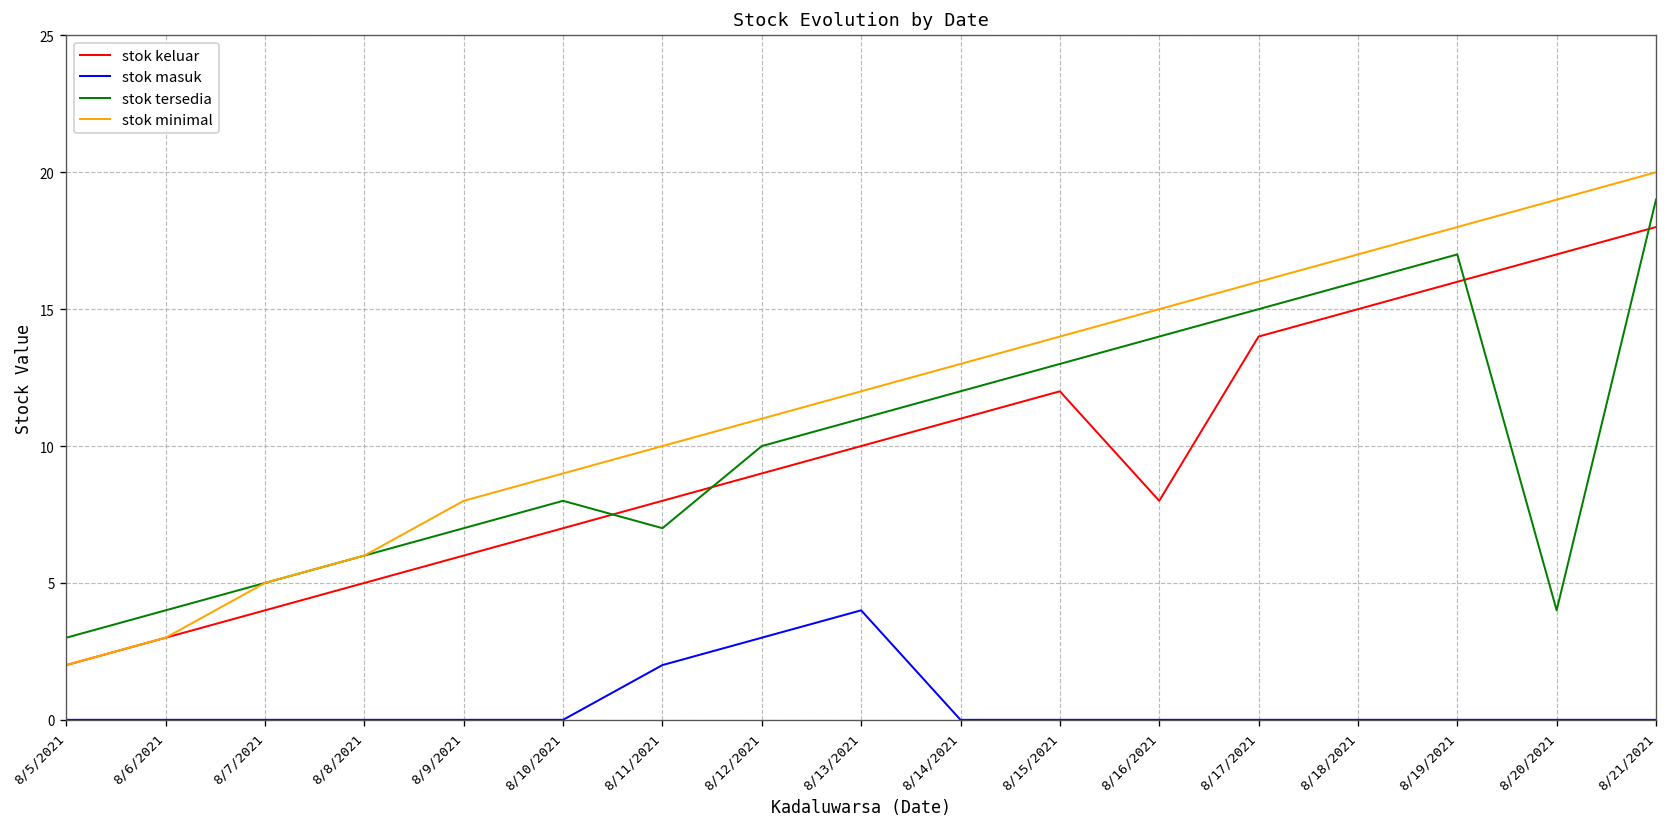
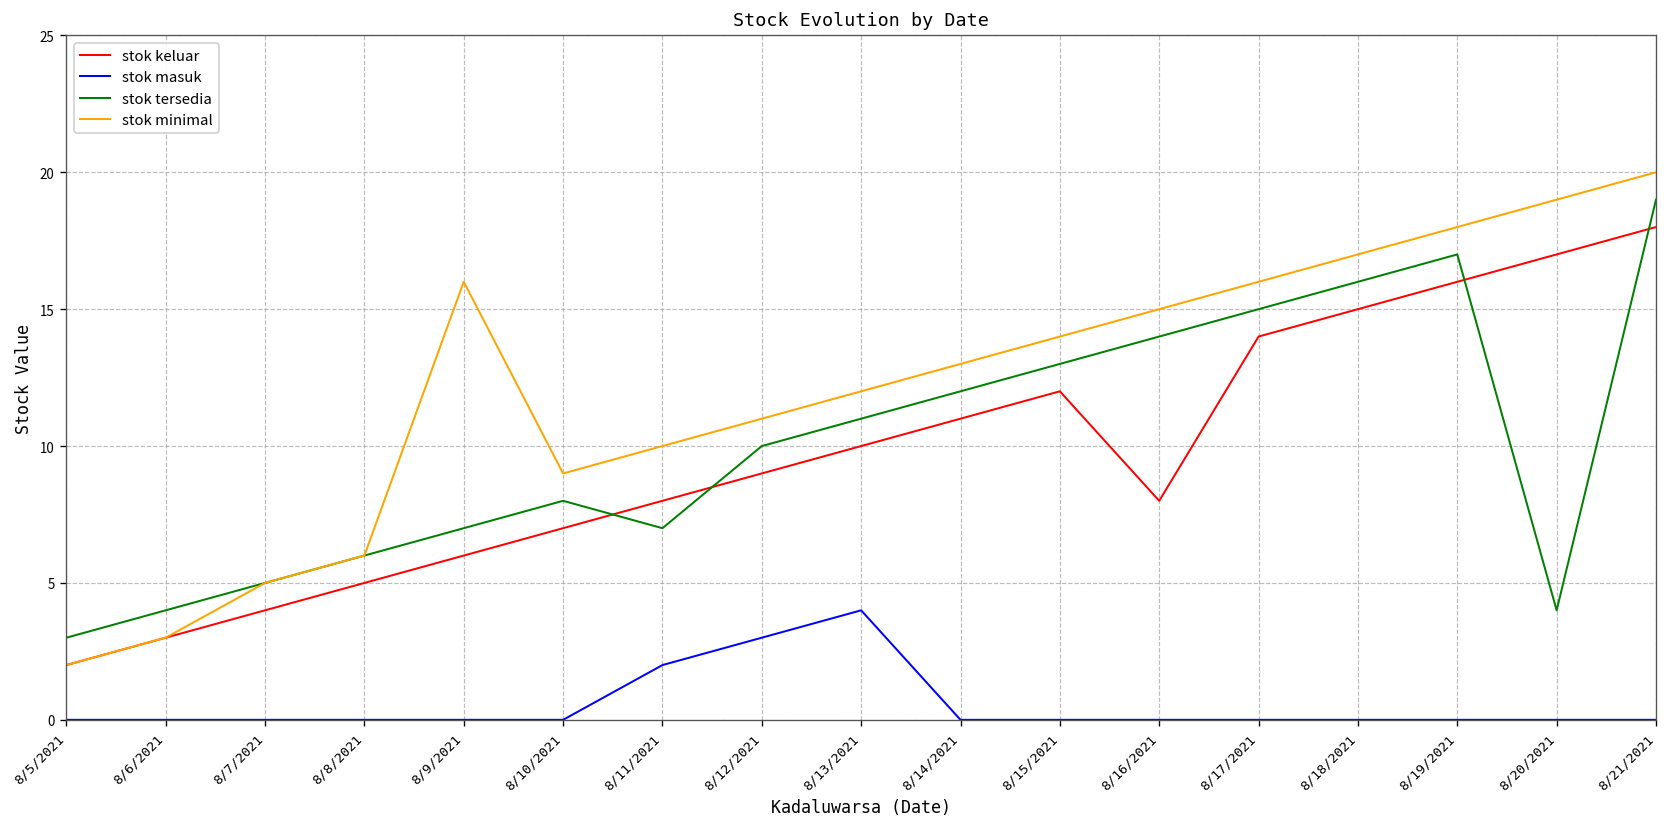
stok minimal, 8/9/2021: 8 -> 16
